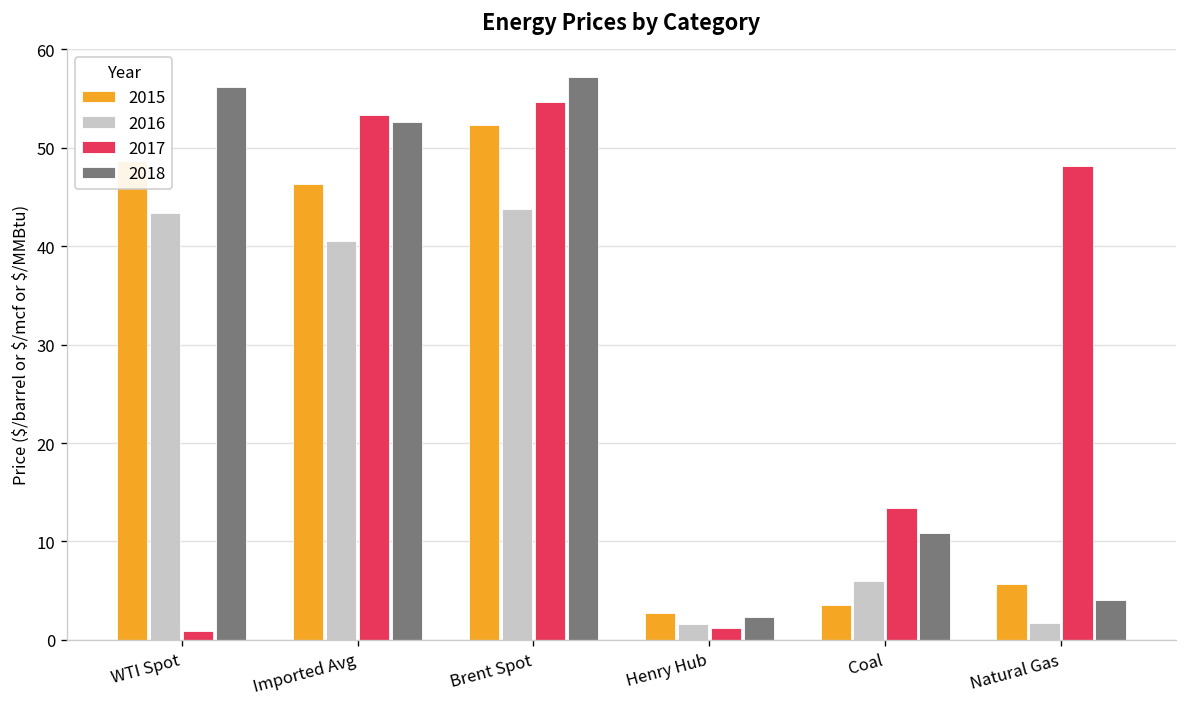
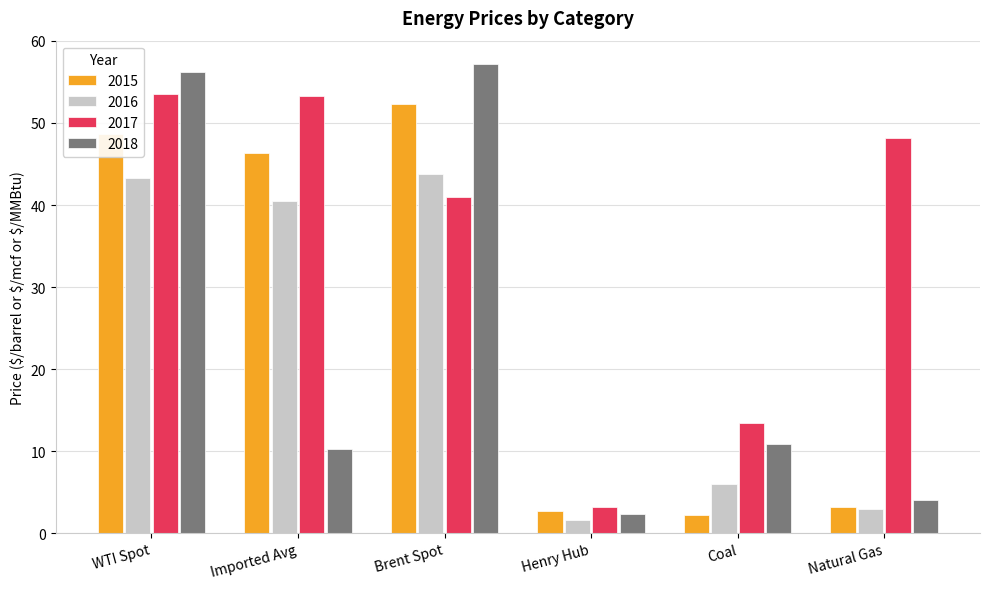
2017, WTI Spot: 1 -> 53
2018, Imported Avg: 53 -> 10
2017, Brent Spot: 55 -> 41
2017, Henry Hub: 1 -> 3
2015, Coal: 4 -> 2
2015, Natural Gas: 6 -> 3
2016, Natural Gas: 2 -> 3
